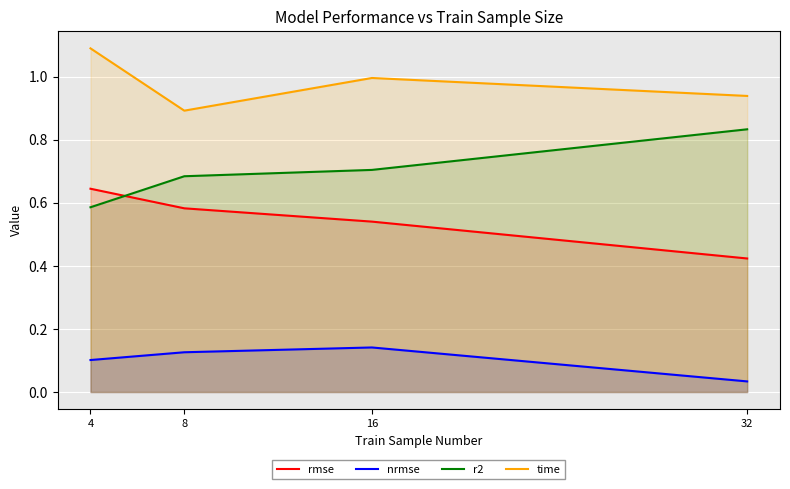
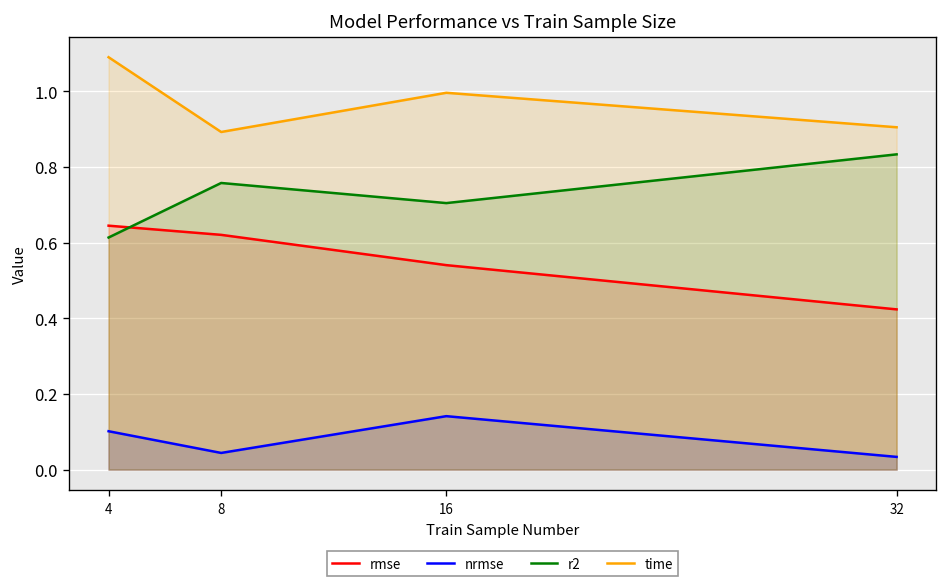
r2, 4: 0.59 -> 0.61
rmse, 8: 0.58 -> 0.62
nrmse, 8: 0.13 -> 0.04
r2, 8: 0.68 -> 0.76
time, 32: 0.94 -> 0.90
